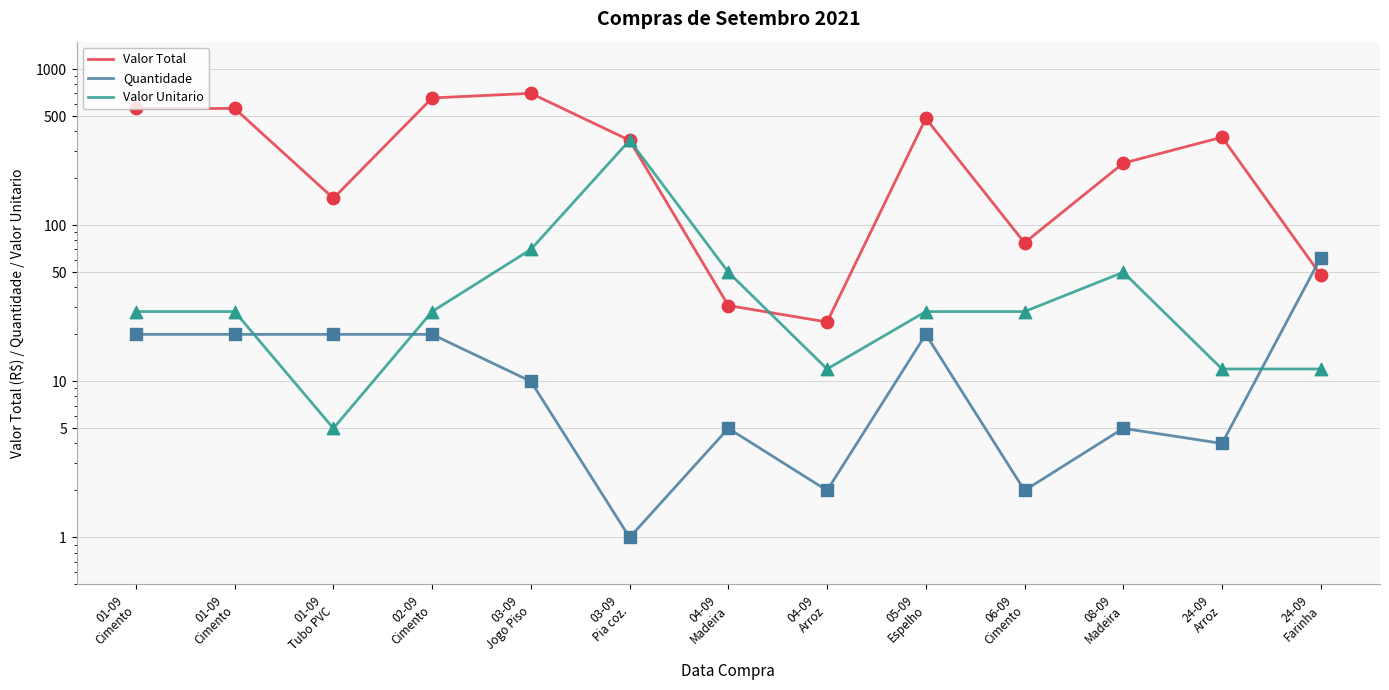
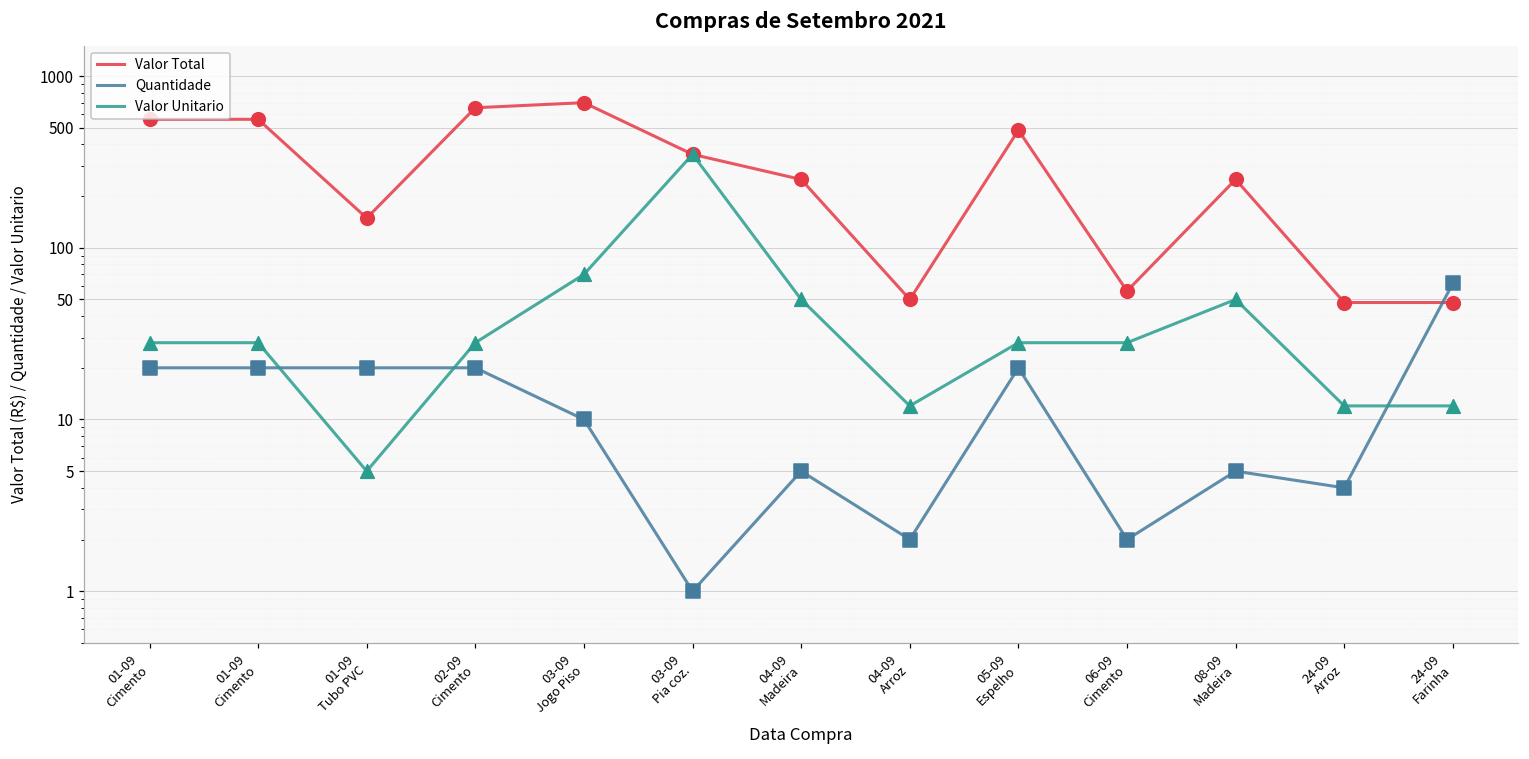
Valor Total, 04-09 Madeira: 31 -> 250
Valor Total, 04-09 Arroz: 24 -> 50
Valor Total, 06-09 Cimento: 80 -> 56
Valor Total, 24-09 Arroz: 370 -> 48
